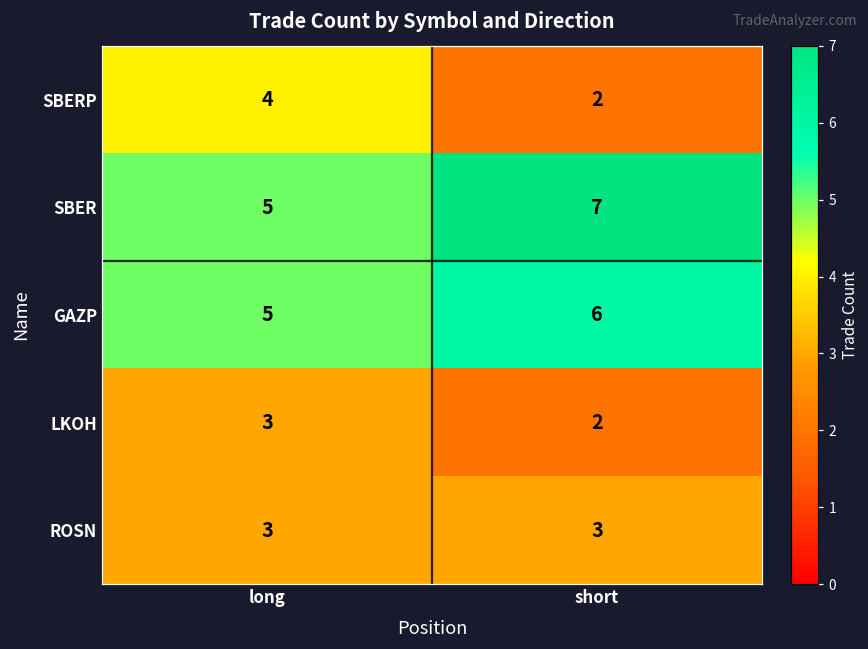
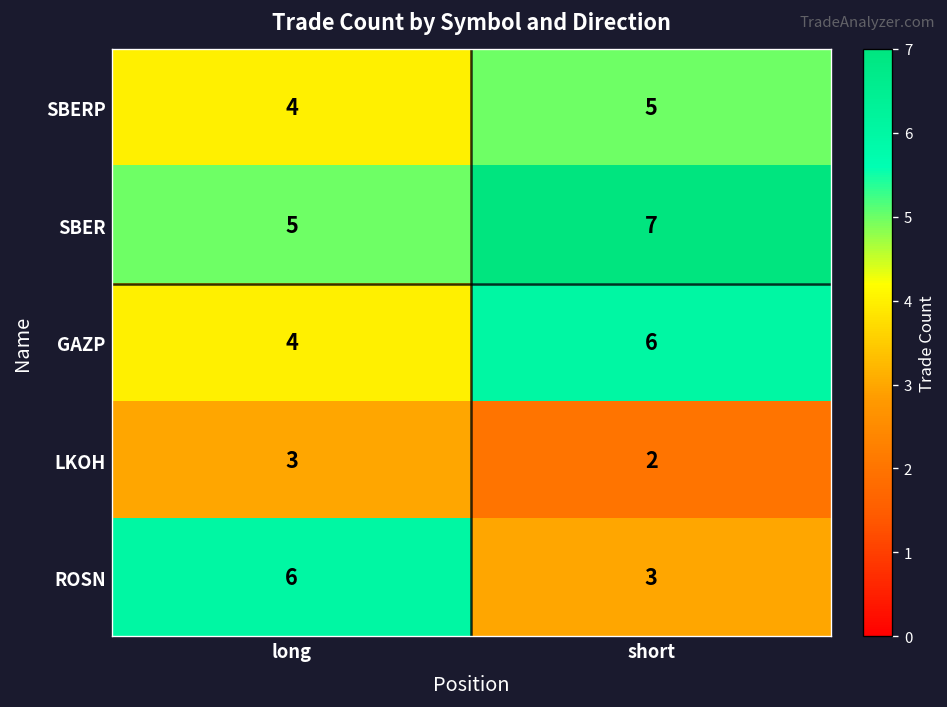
SBERP, short: 2 -> 5
GAZP, long: 5 -> 4
ROSN, long: 3 -> 6
